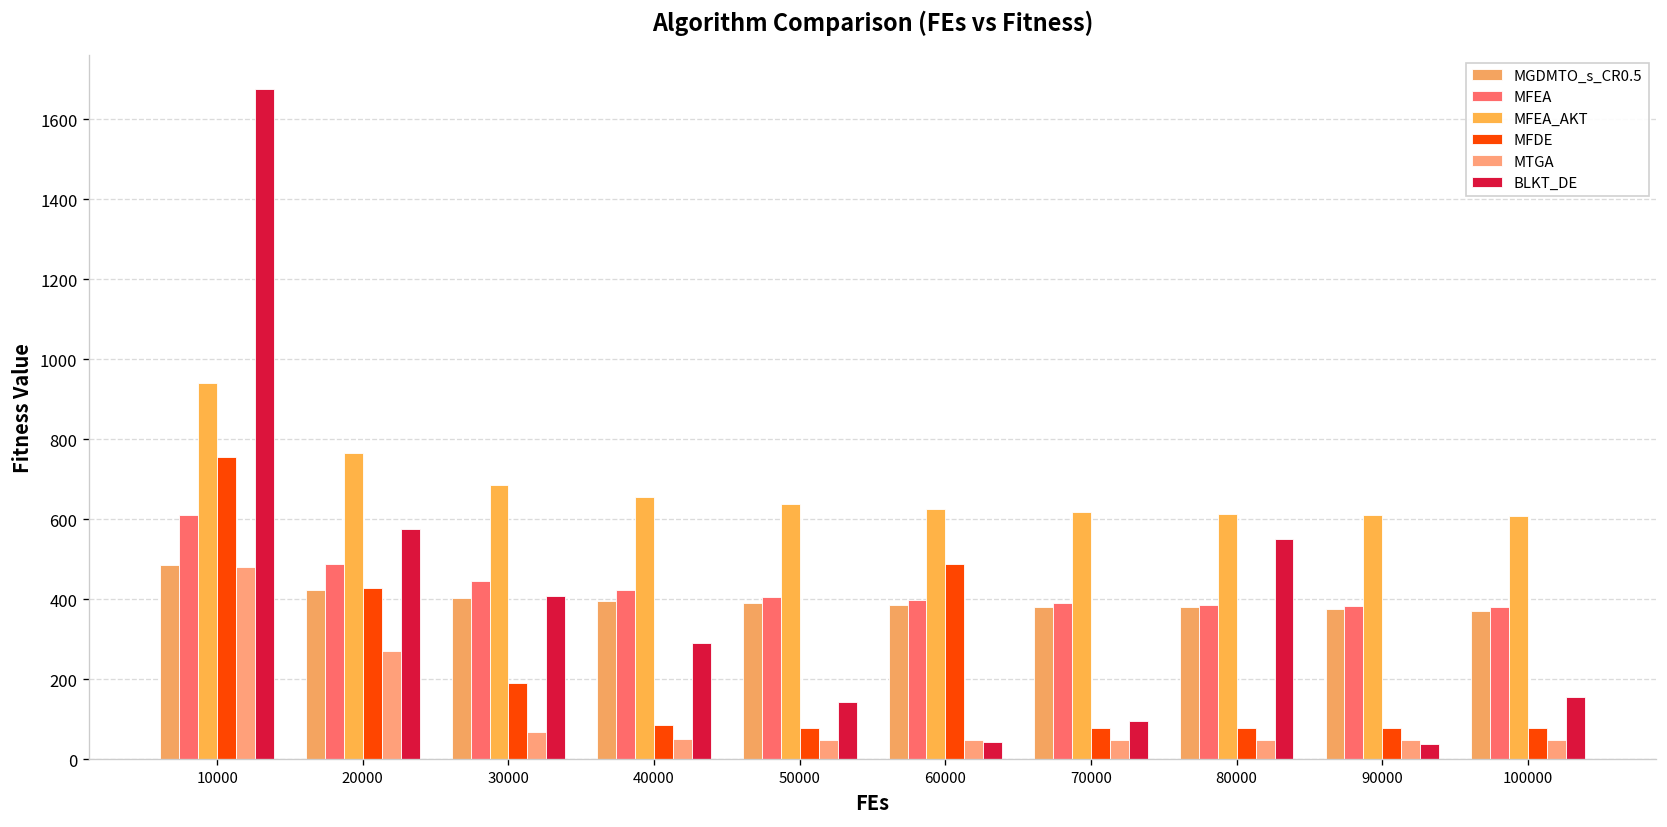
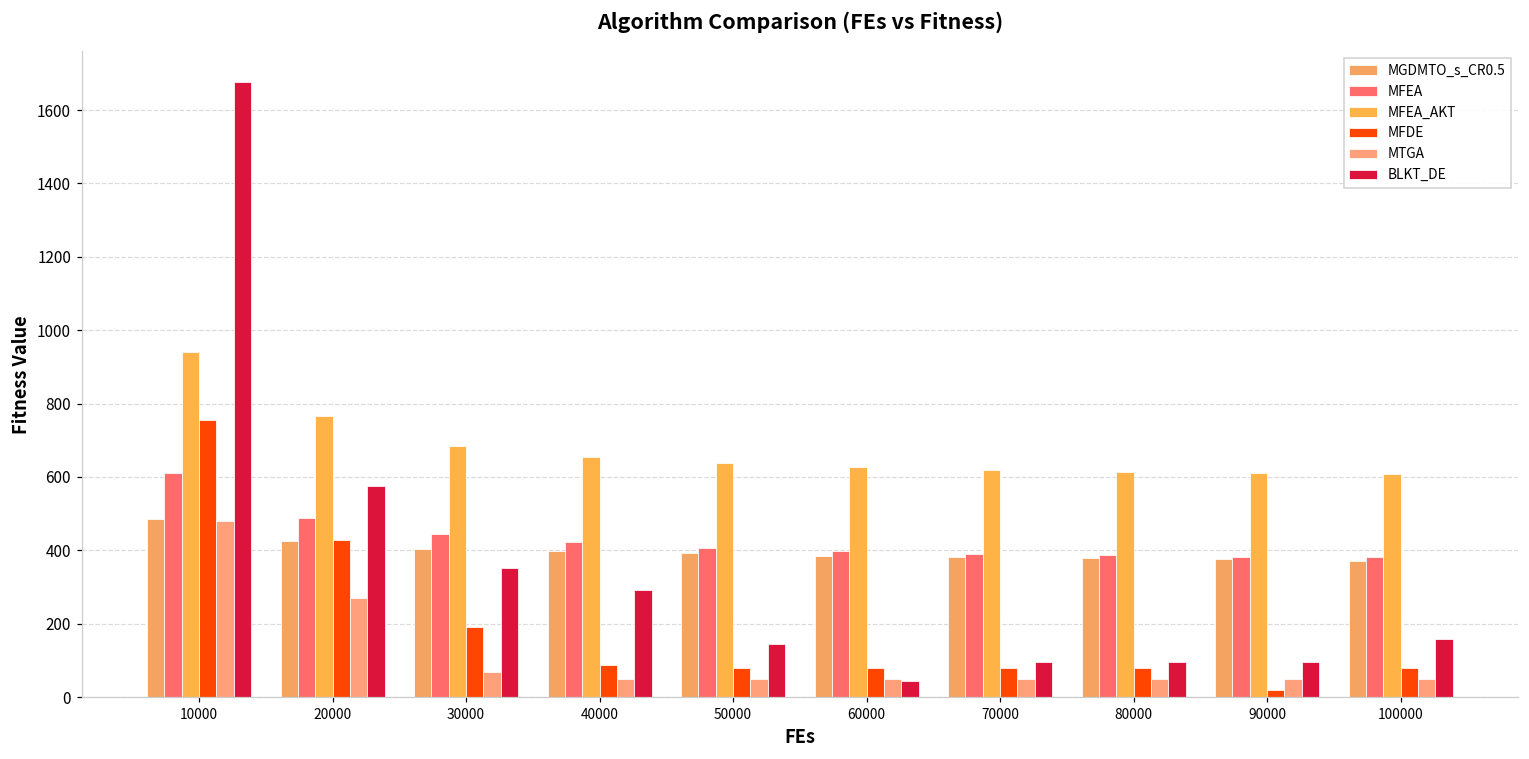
BLKT_DE, 30000: 410 -> 350
MFDE, 60000: 490 -> 80
BLKT_DE, 80000: 550 -> 100
MFDE, 90000: 80 -> 20
BLKT_DE, 90000: 40 -> 90
